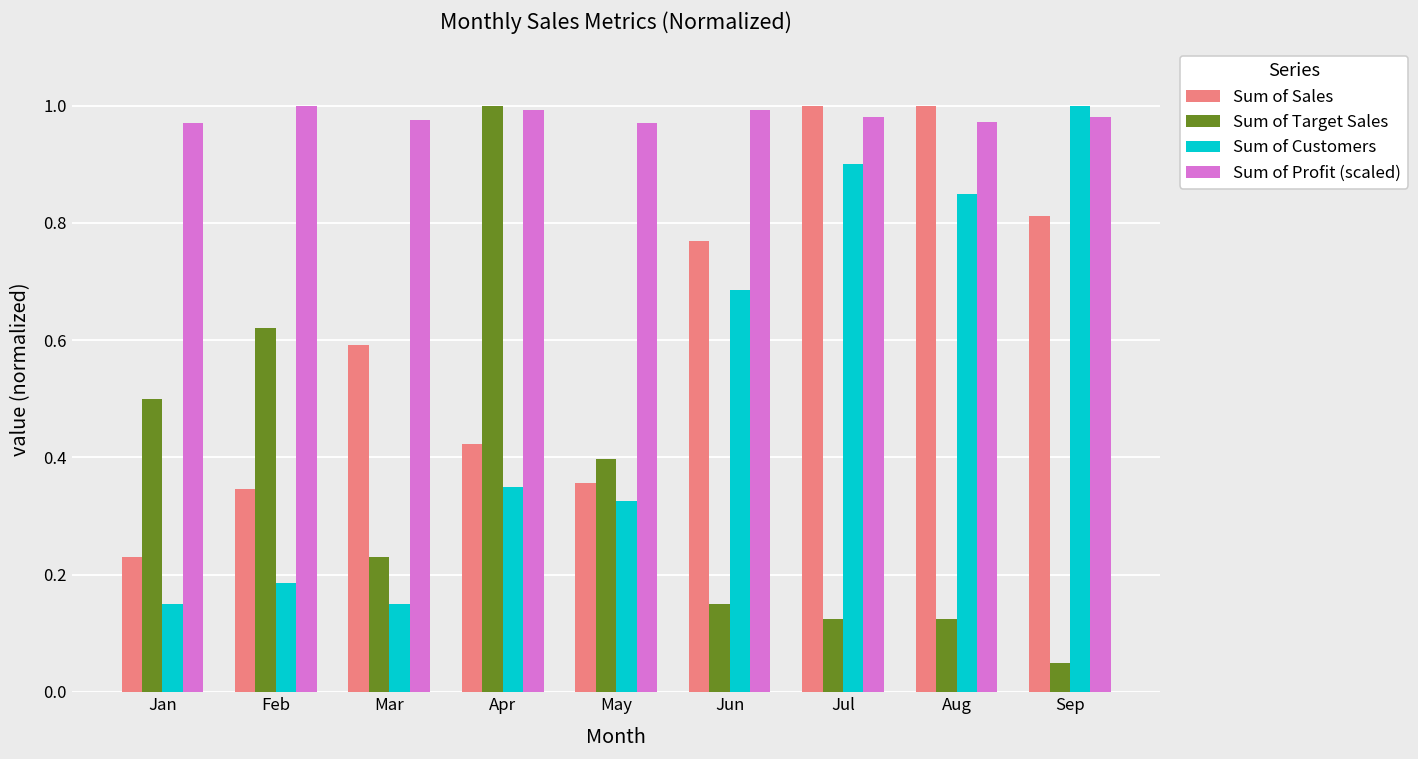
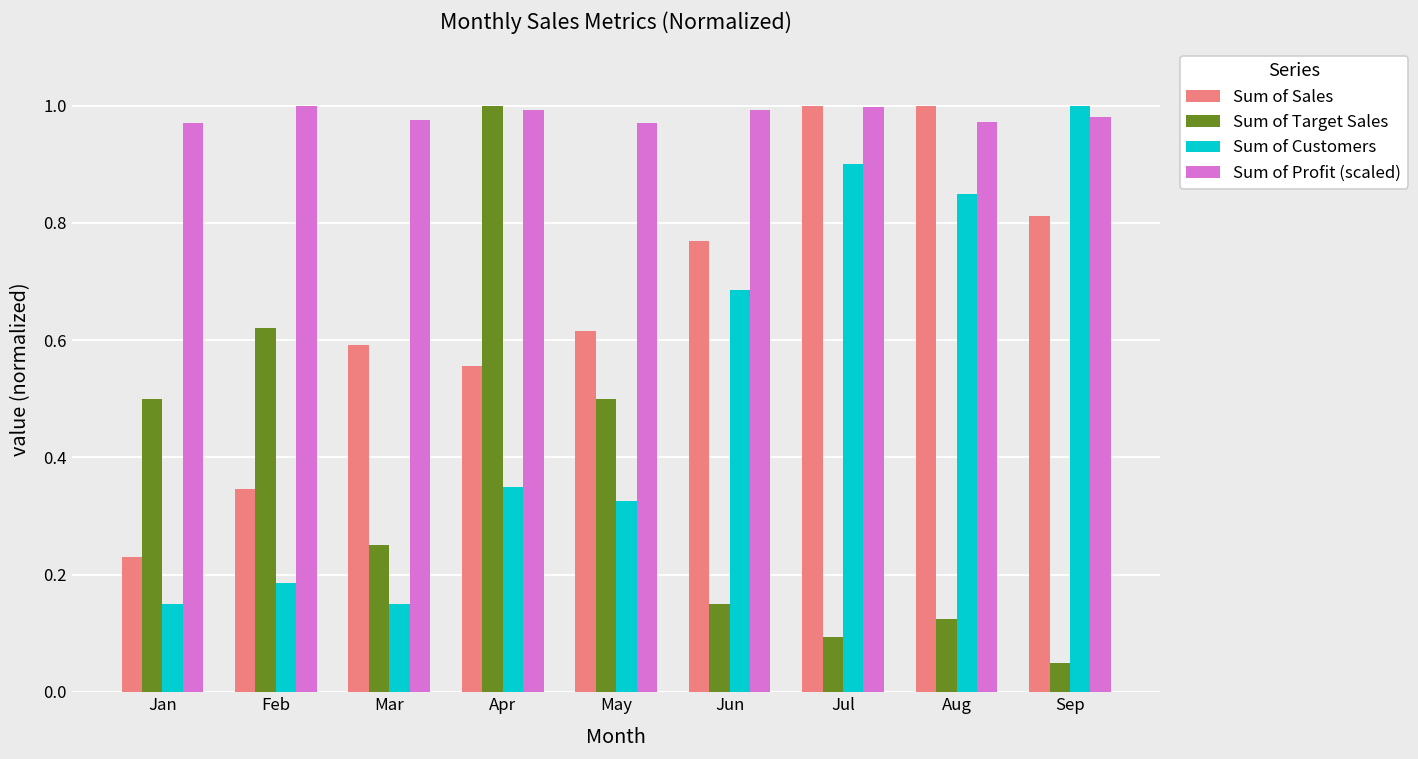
Sum of Target Sales, Mar: 0.23 -> 0.25
Sum of Sales, Apr: 0.42 -> 0.56
Sum of Sales, May: 0.36 -> 0.62
Sum of Target Sales, May: 0.40 -> 0.50
Sum of Target Sales, Jul: 0.13 -> 0.09
Sum of Profit (scaled), Jul: 0.98 -> 1.00
